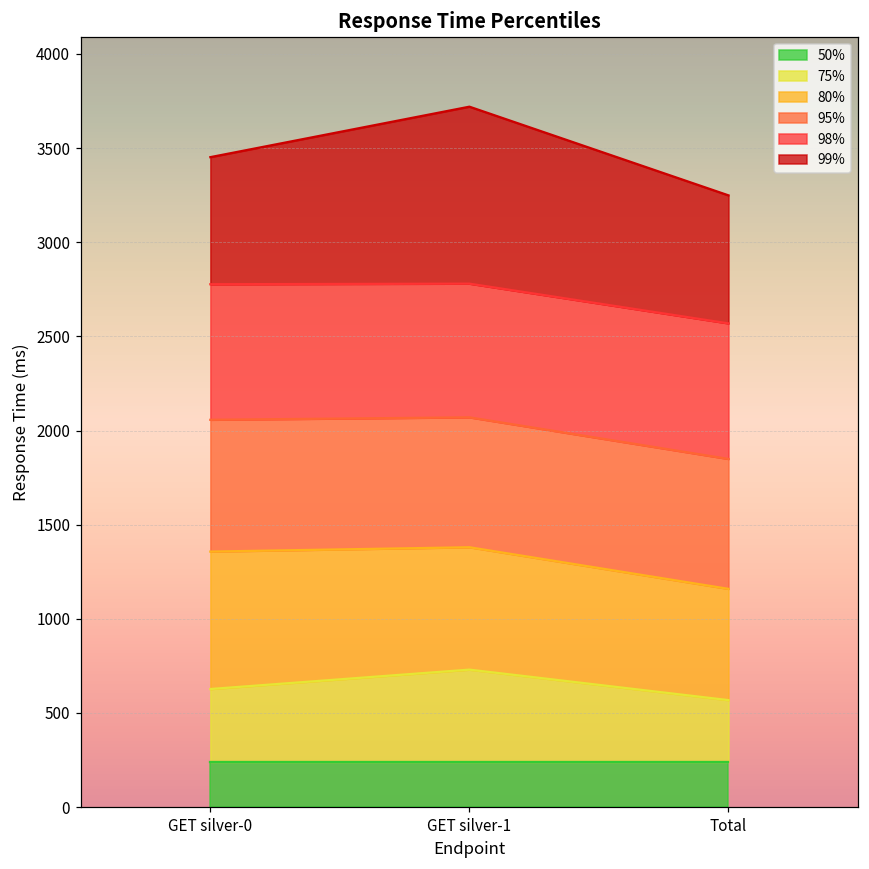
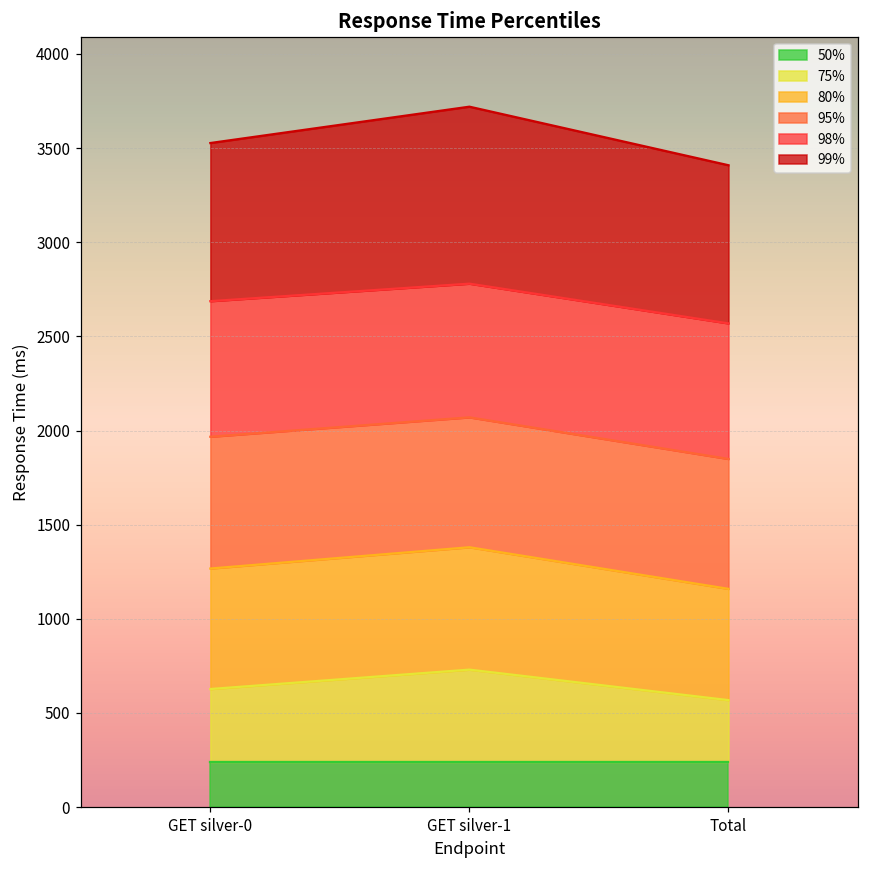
80%, GET silver-0: 730 -> 640
99%, GET silver-0: 680 -> 840
99%, Total: 680 -> 840
